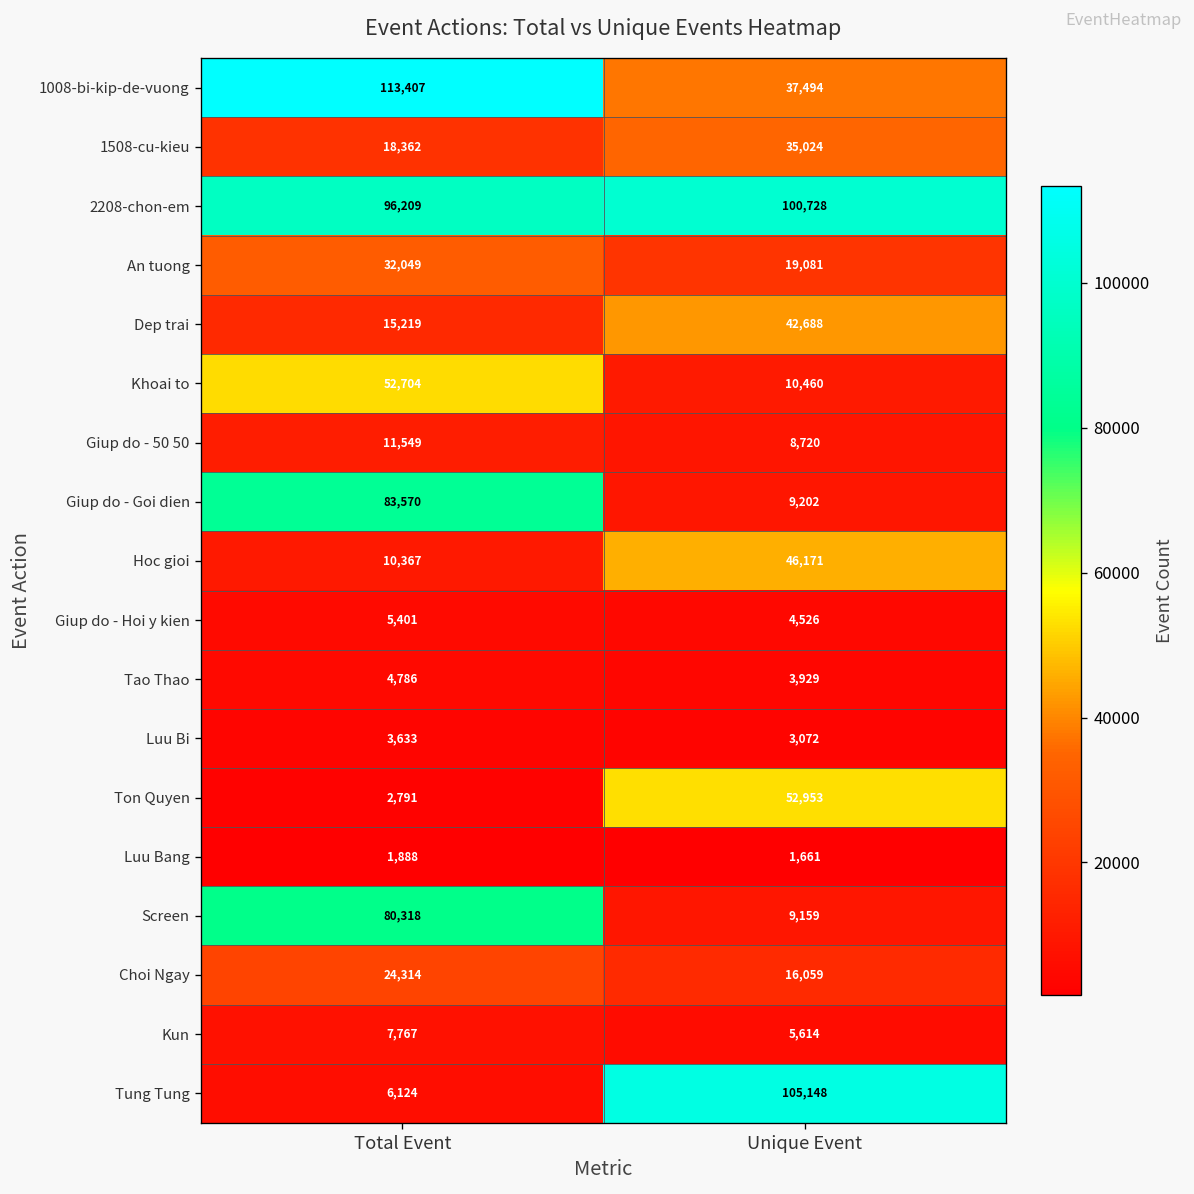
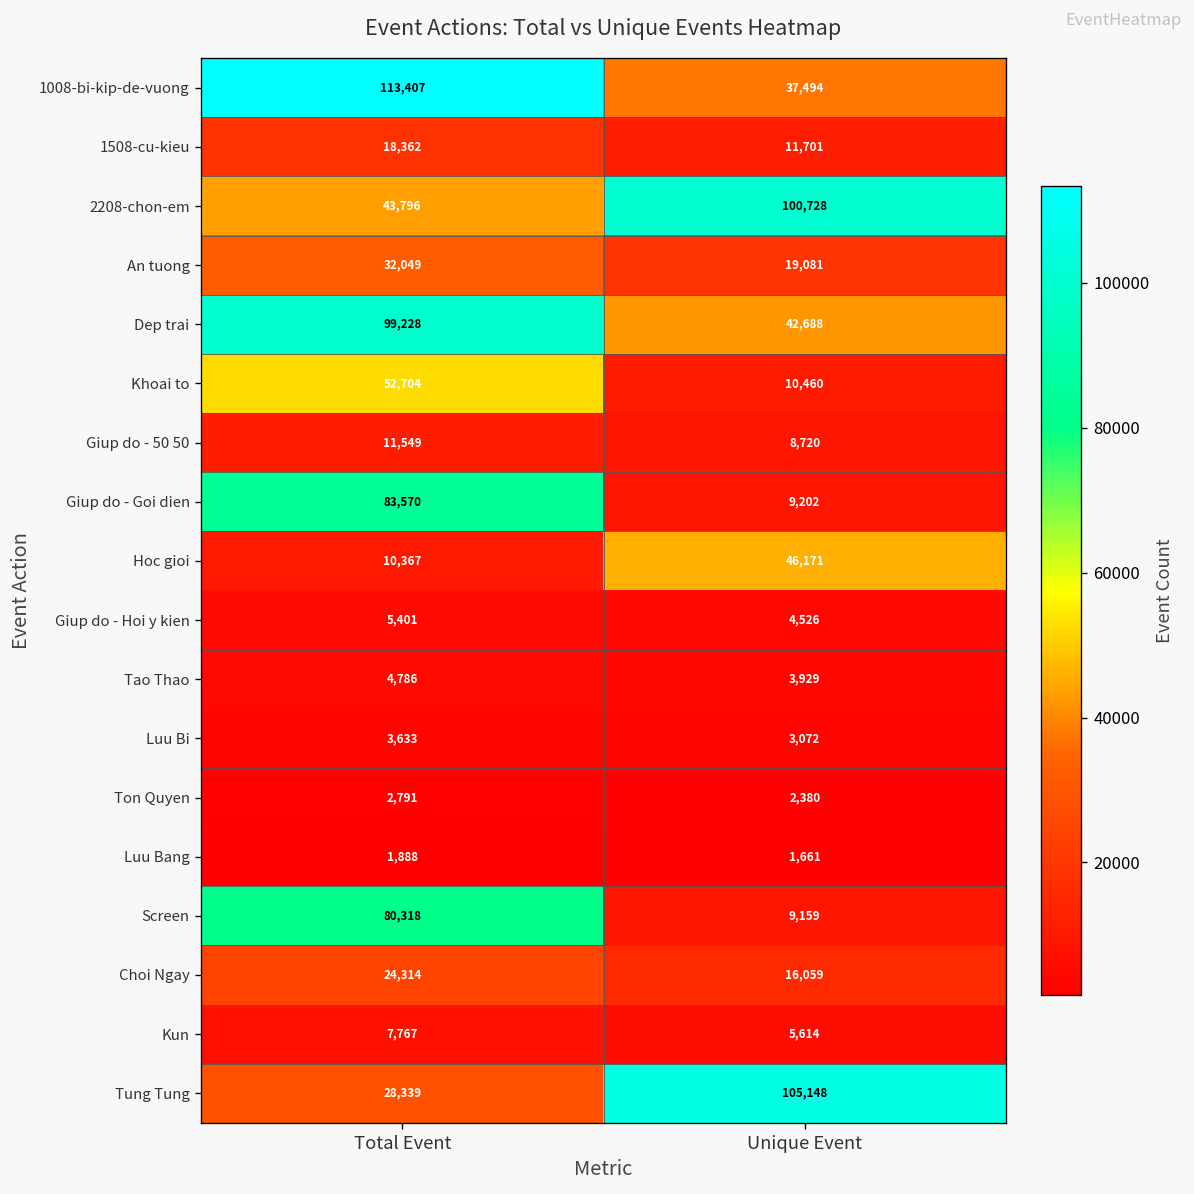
1508-cu-kieu, Unique Event: 35,024 -> 11,701
2208-chon-em, Total Event: 96,209 -> 43,796
Dep trai, Total Event: 15,219 -> 99,228
Ton Quyen, Unique Event: 52,953 -> 2,380
Tung Tung, Total Event: 6,124 -> 28,339
